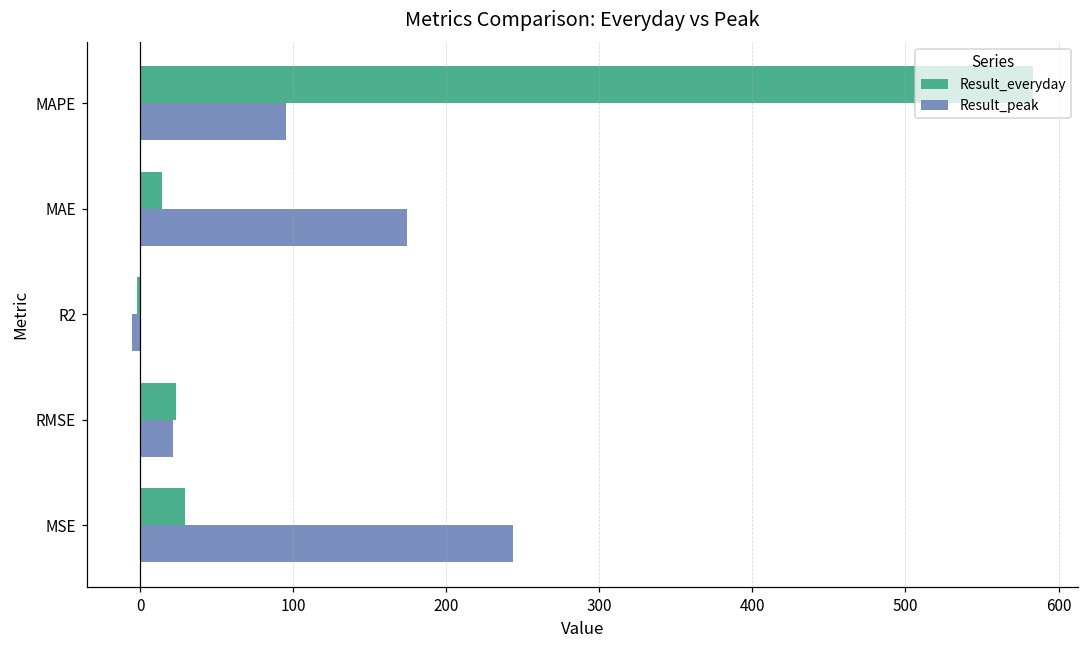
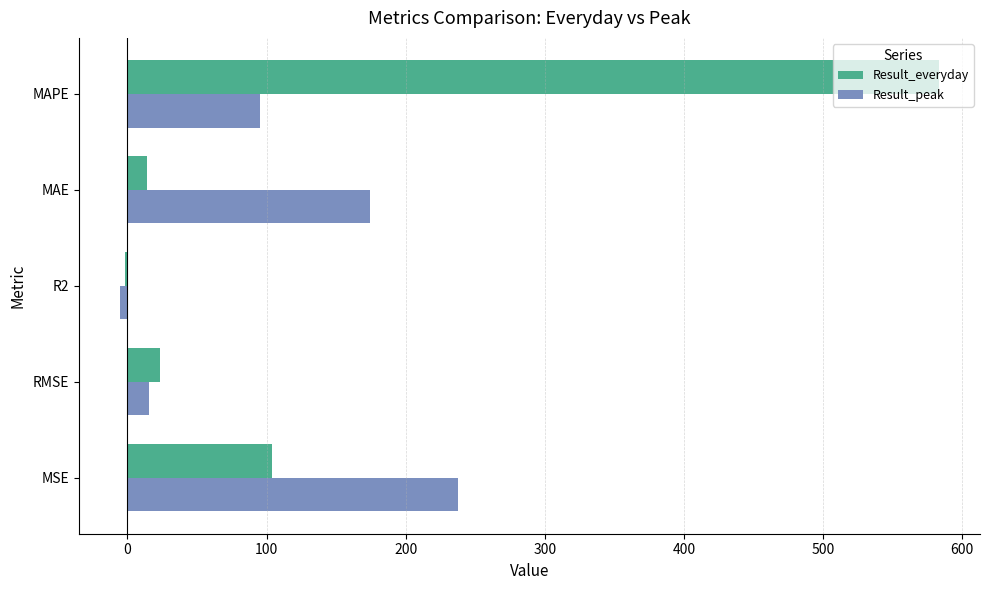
Result_peak, RMSE: 22 -> 15
Result_everyday, MSE: 29 -> 104
Result_peak, MSE: 244 -> 238
